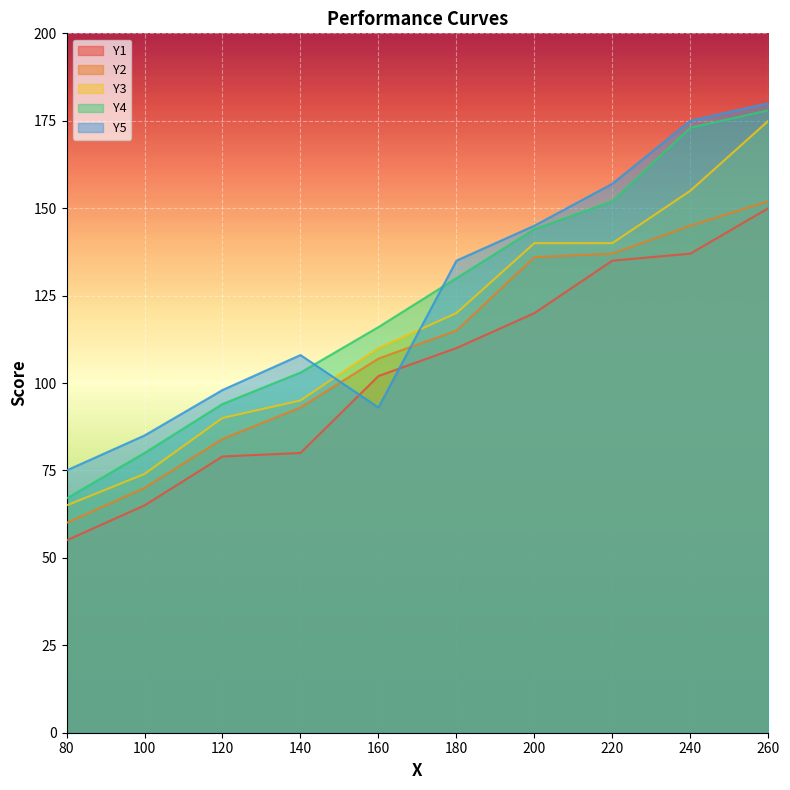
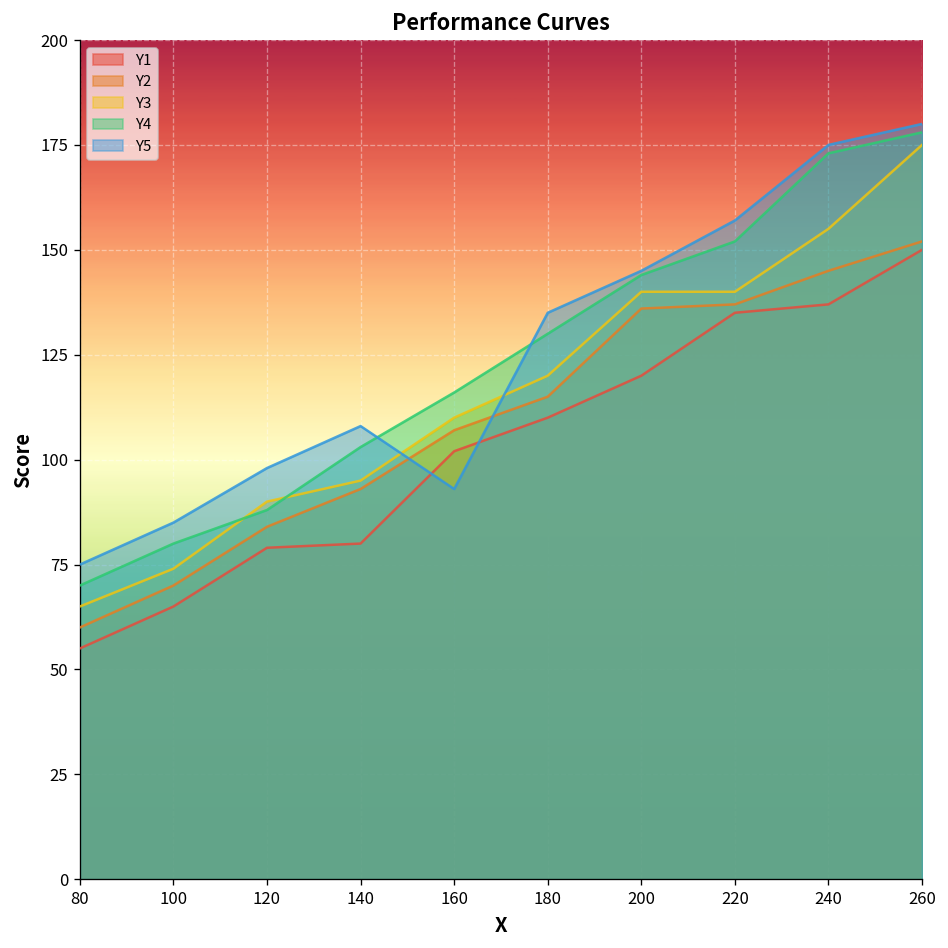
Y4, 80: 67 -> 70
Y4, 120: 94 -> 88
